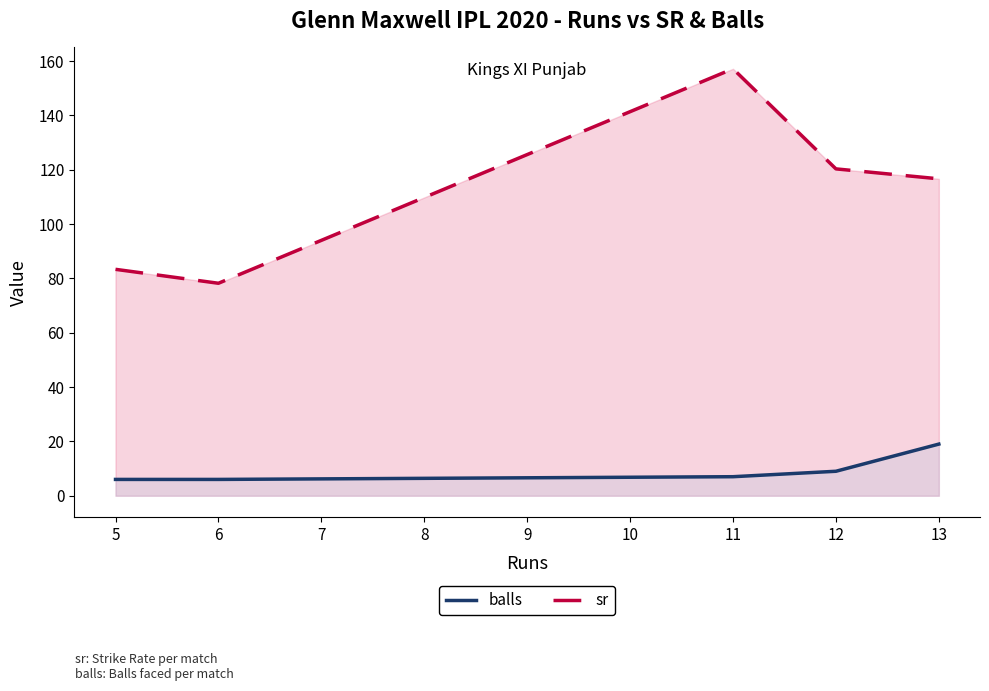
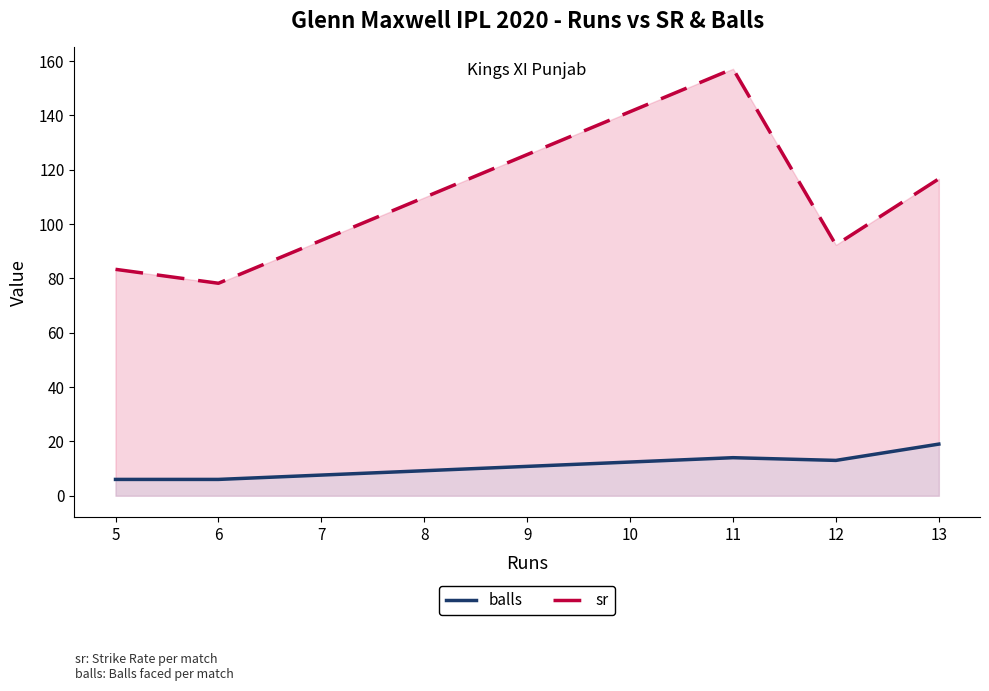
balls, 11: 7 -> 14
sr, 12: 120 -> 92
balls, 12: 9 -> 13
